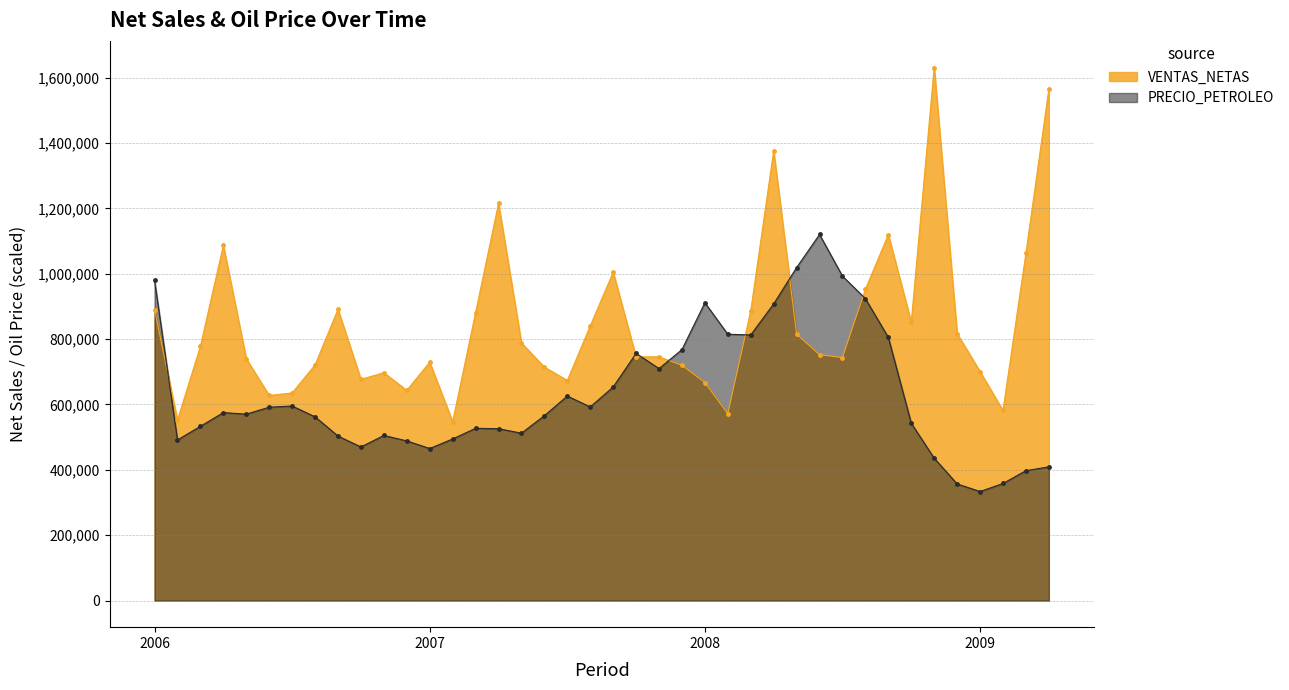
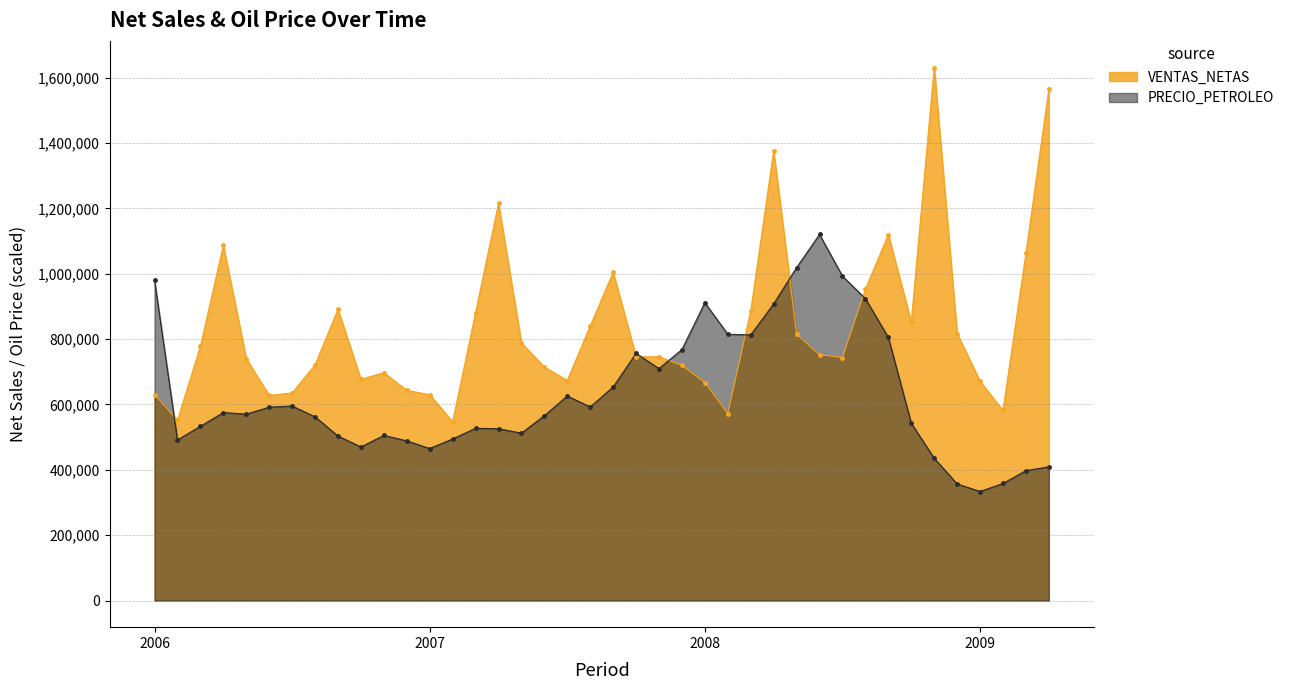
VENTAS_NETAS, 2006: 890,000 -> 630,000
VENTAS_NETAS, 2007: 730,000 -> 630,000
VENTAS_NETAS, 2009: 700,000 -> 670,000
